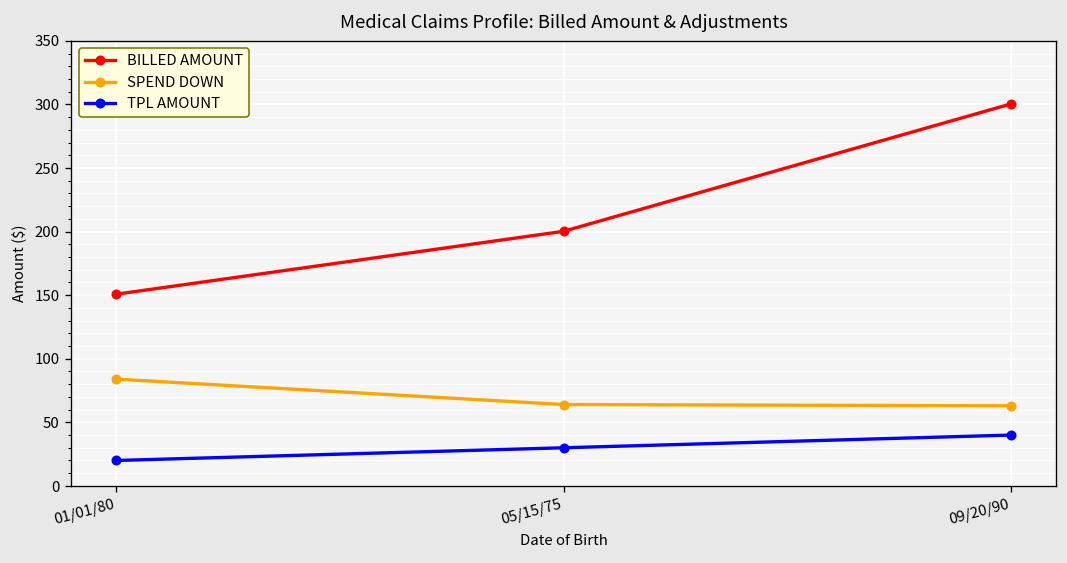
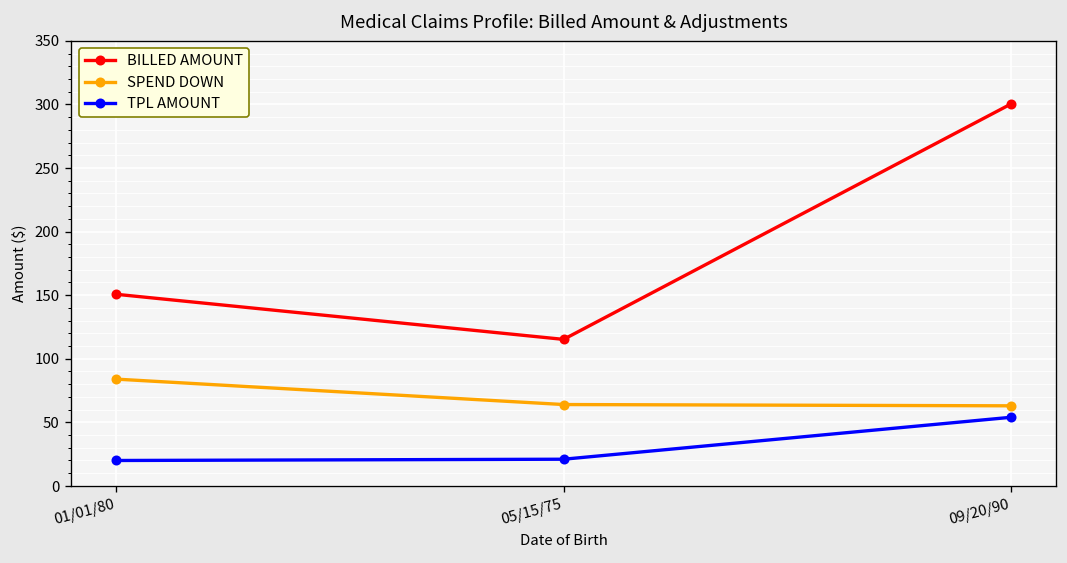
BILLED AMOUNT, 05/15/75: 200 -> 115
TPL AMOUNT, 05/15/75: 30 -> 21
TPL AMOUNT, 09/20/90: 40 -> 54
